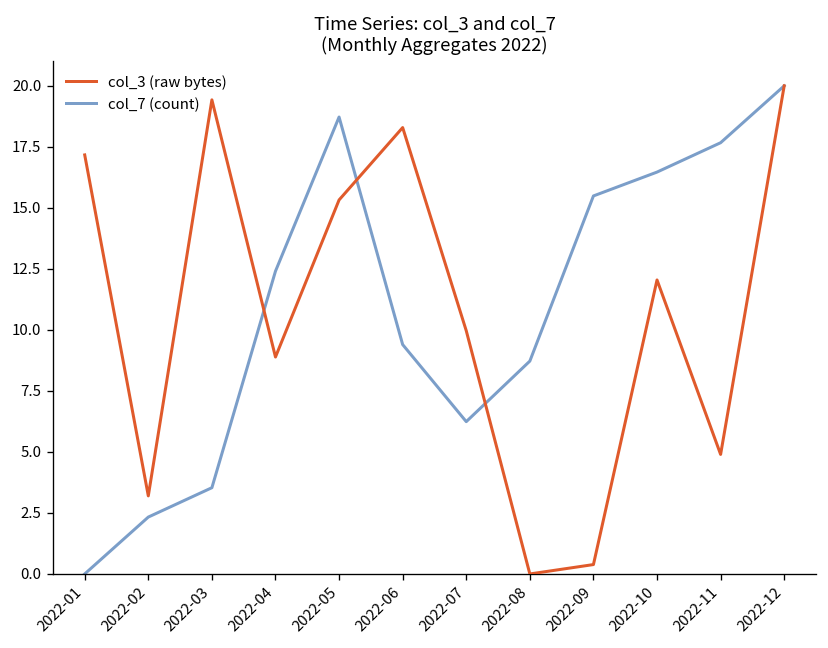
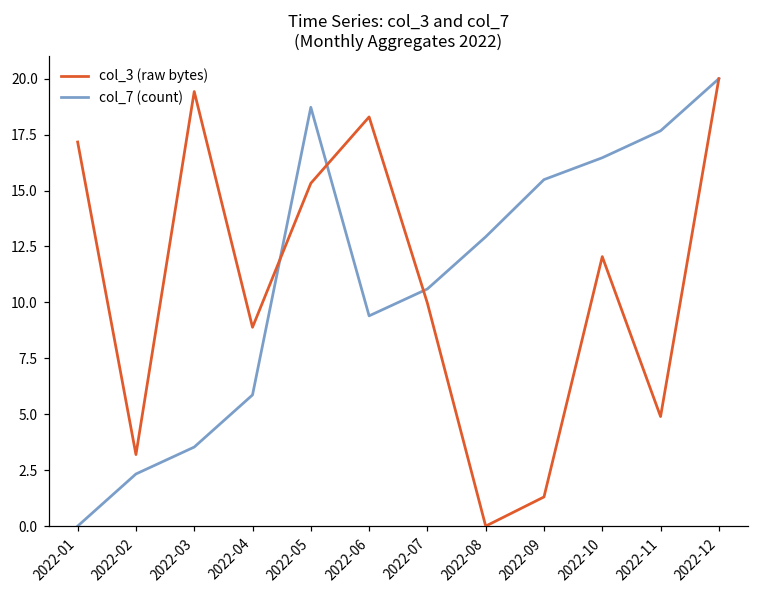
col_7 (count), 2022-04: 12.4 -> 5.9
col_7 (count), 2022-07: 6.2 -> 10.6
col_7 (count), 2022-08: 8.7 -> 12.9
col_3 (raw bytes), 2022-09: 0.4 -> 1.3
